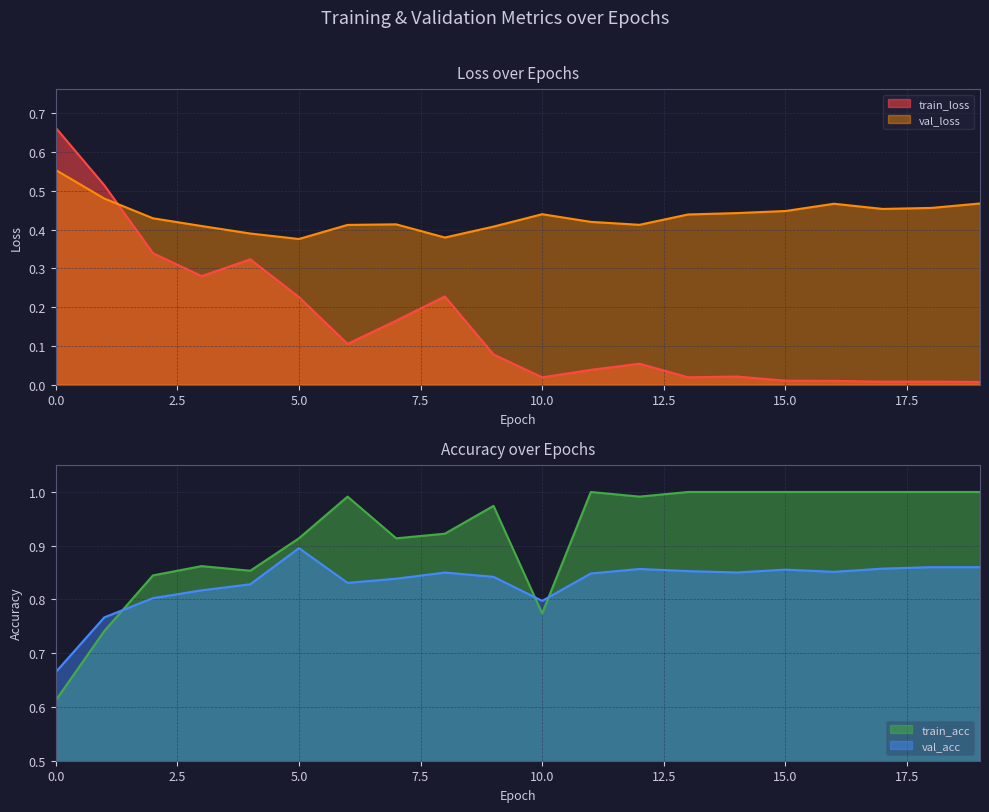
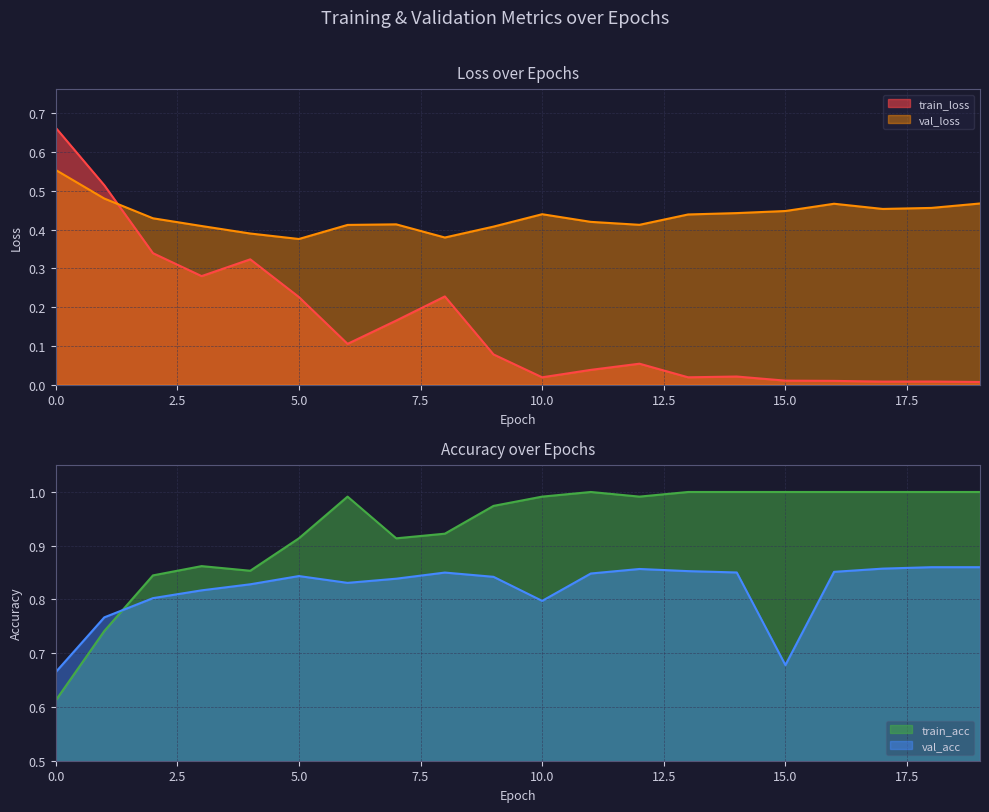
Accuracy over Epochs, val_acc, 5.0: 0.90 -> 0.84
Accuracy over Epochs, train_acc, 10.0: 0.77 -> 0.99
Accuracy over Epochs, val_acc, 15.0: 0.86 -> 0.68
